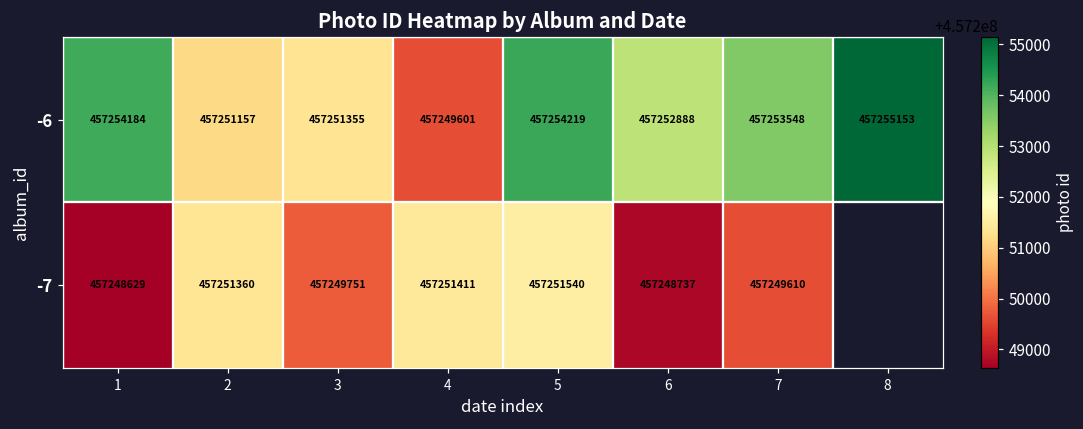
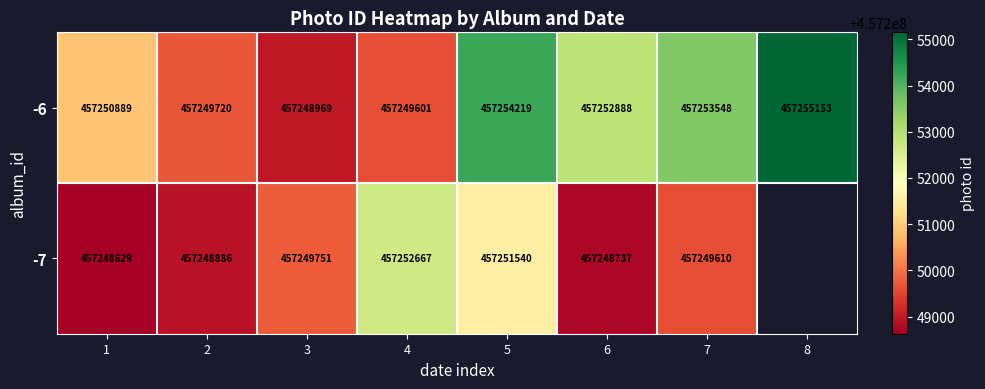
-6, 1: 457254184 -> 457250889
-6, 2: 457251157 -> 457249720
-6, 3: 457251355 -> 457248969
-7, 2: 457251360 -> 457248886
-7, 4: 457251411 -> 457252667
